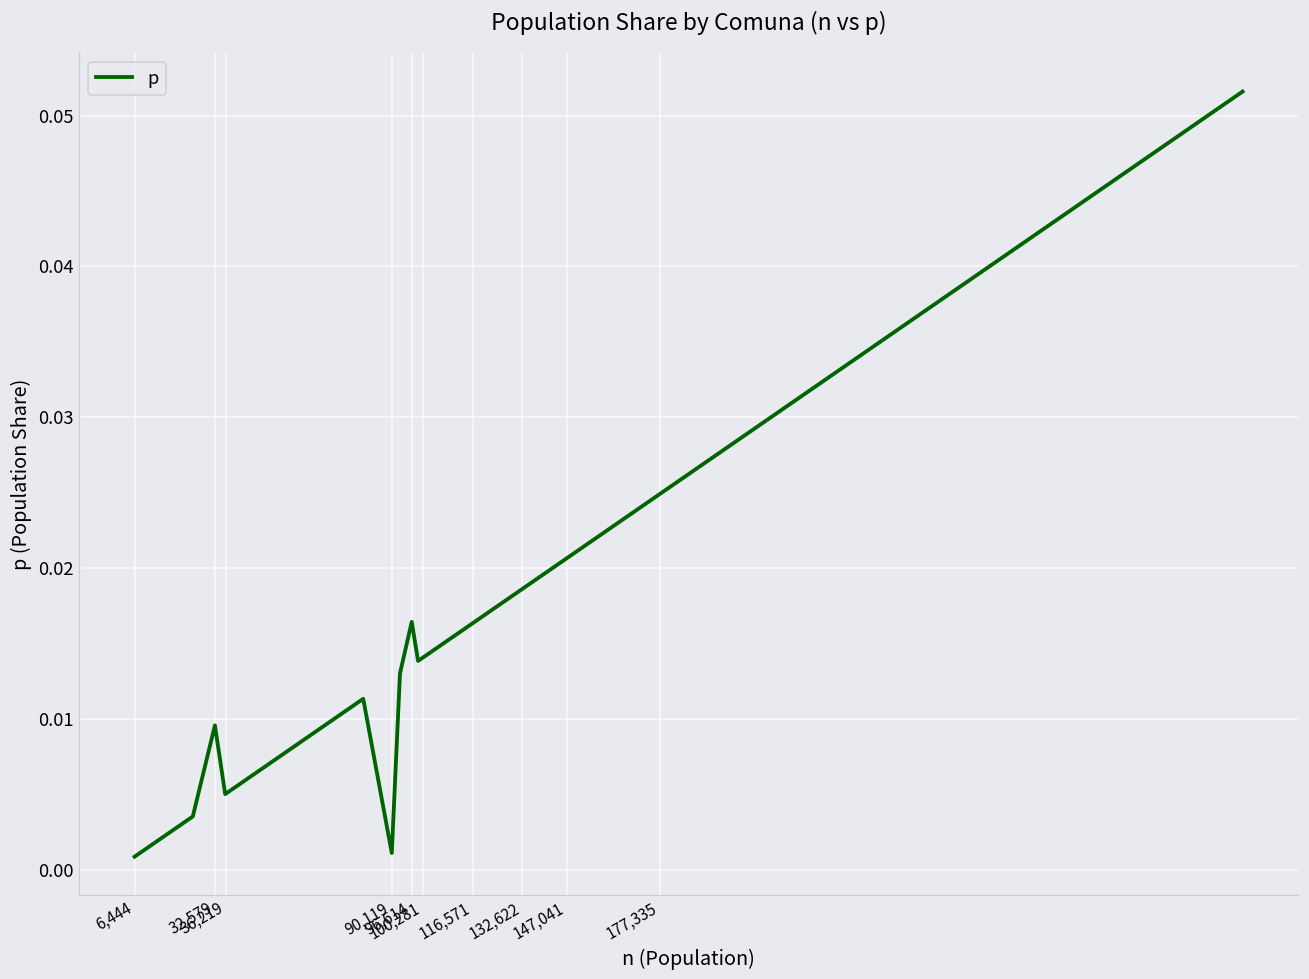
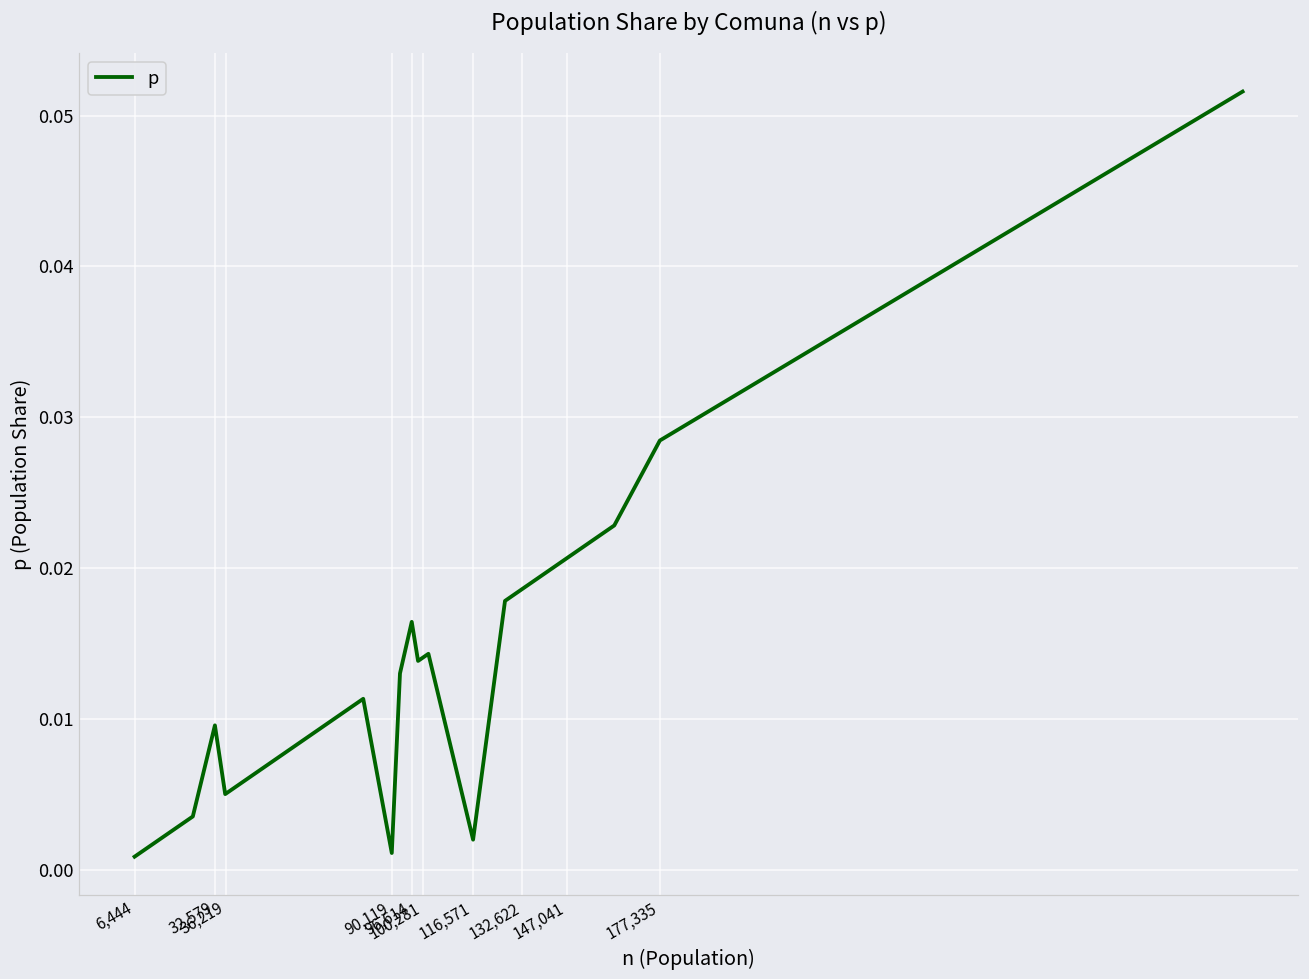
116,571: 0.0164 -> 0.0020
177,335: 0.0249 -> 0.0285
